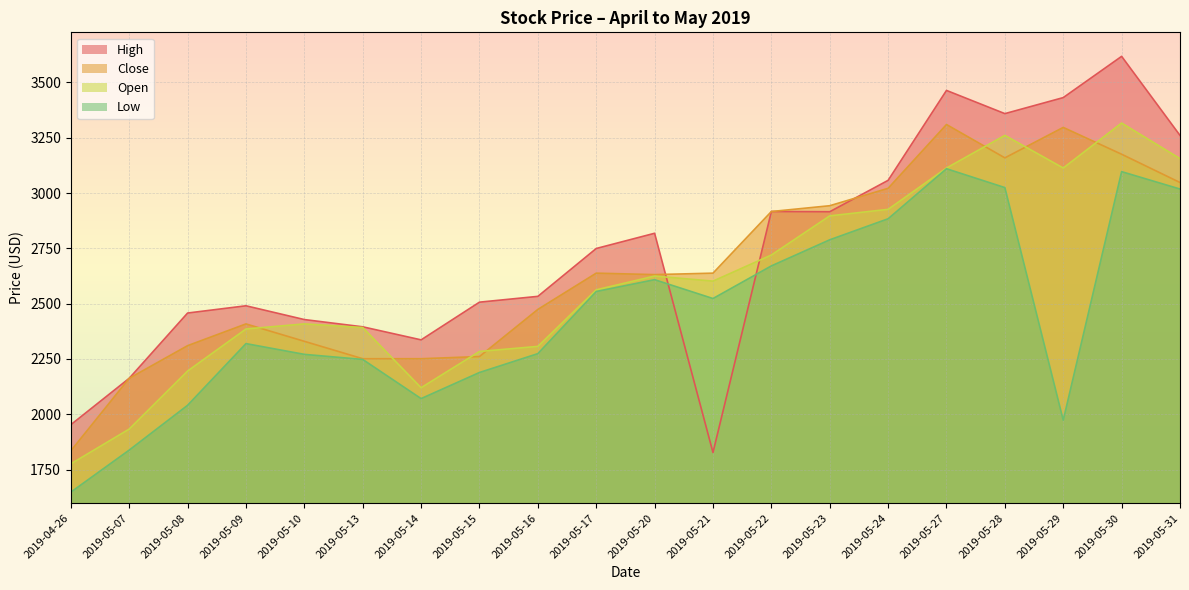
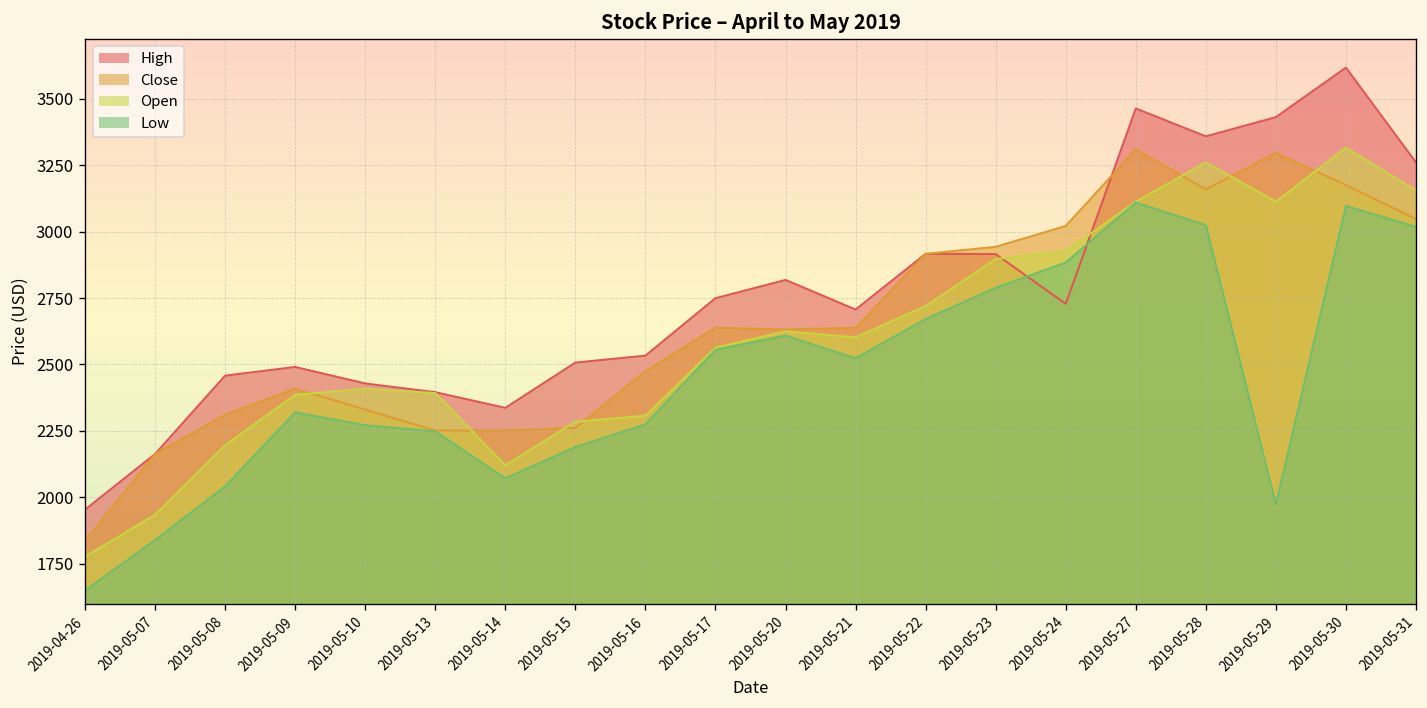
High, 2019-05-21: 1830 -> 2710
High, 2019-05-24: 3060 -> 2730
